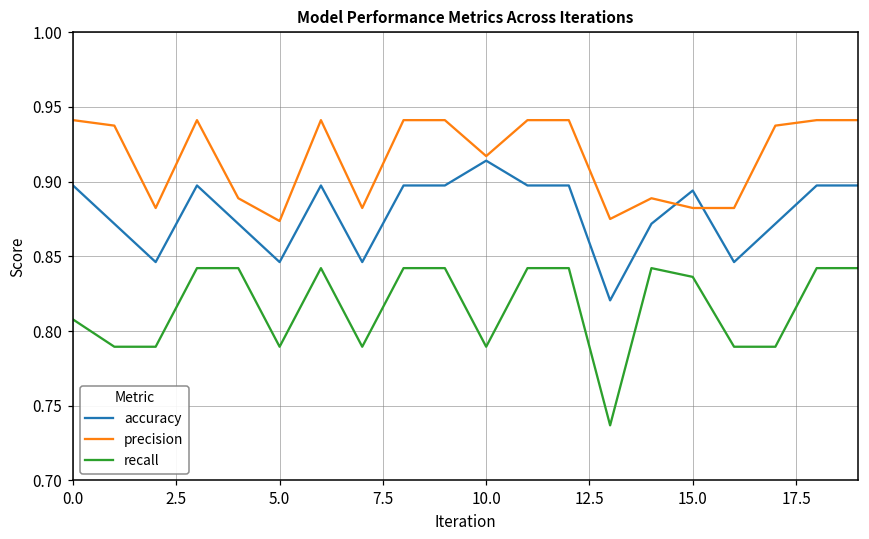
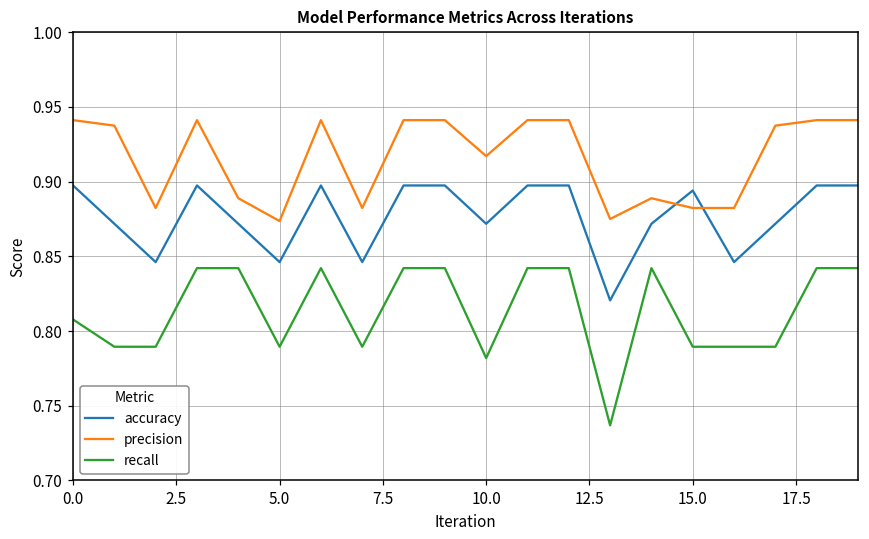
accuracy, 10.0: 0.914 -> 0.872
recall, 10.0: 0.789 -> 0.782
recall, 15.0: 0.836 -> 0.789
